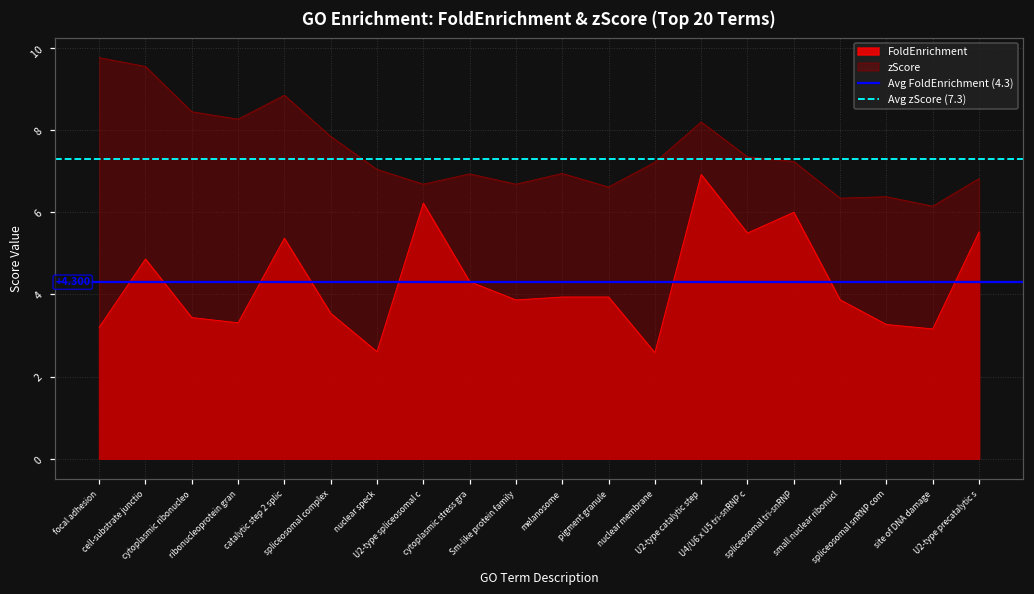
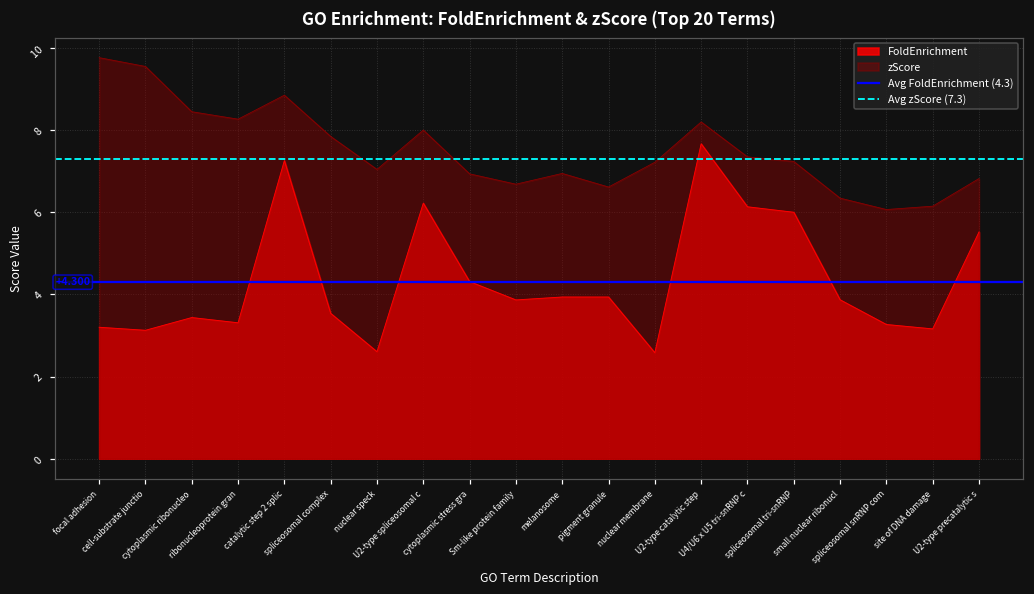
FoldEnrichment, cell-substrate junctio: 4.9 -> 3.1
FoldEnrichment, catalytic step 2 splic: 5.4 -> 7.3
zScore, U2-type spliceosomal c: 6.7 -> 8.0
FoldEnrichment, U2-type catalytic step: 6.9 -> 7.7
FoldEnrichment, U4/U6 x U5 tri-snRNP c: 5.5 -> 6.1
zScore, spliceosomal snRNP com: 6.4 -> 6.1
